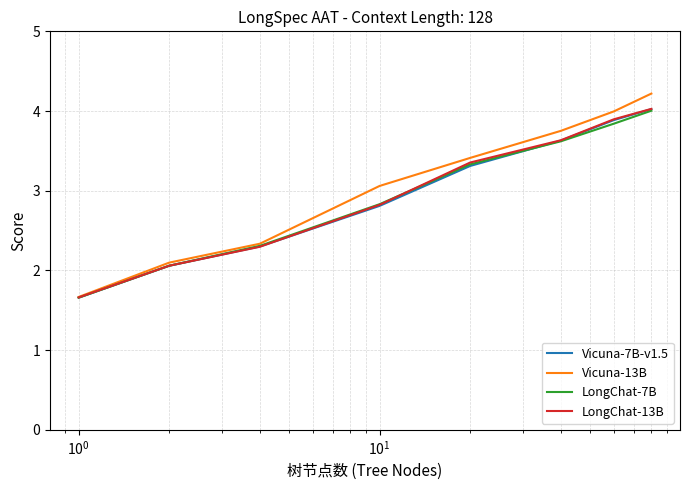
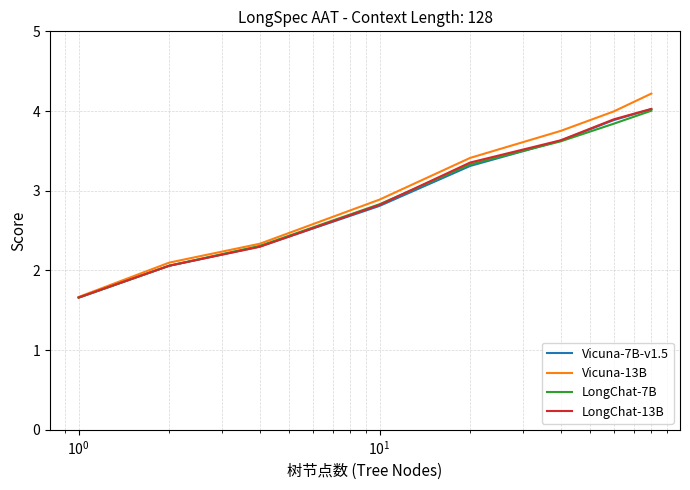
Vicuna-13B, 10^1: 3.1 -> 2.9
